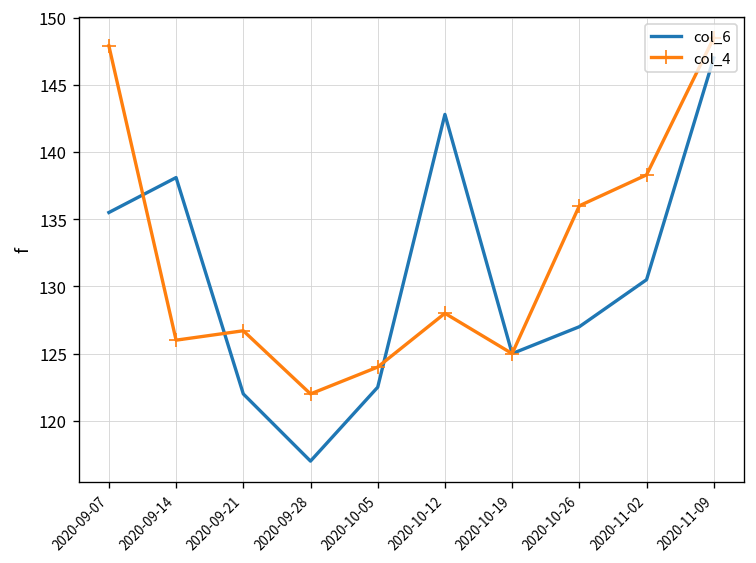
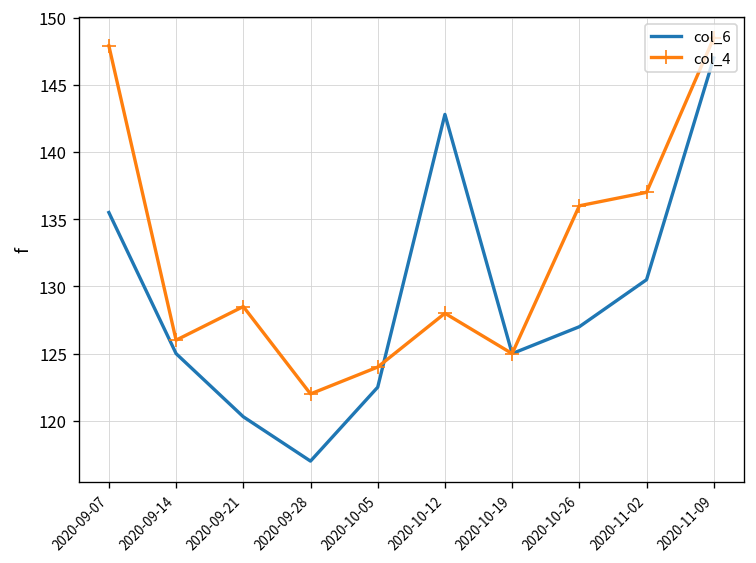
col_6, 2020-09-14: 138.1 -> 125.0
col_6, 2020-09-21: 122.0 -> 120.3
col_4, 2020-09-21: 126.7 -> 128.5
col_4, 2020-11-02: 138.3 -> 137.0
